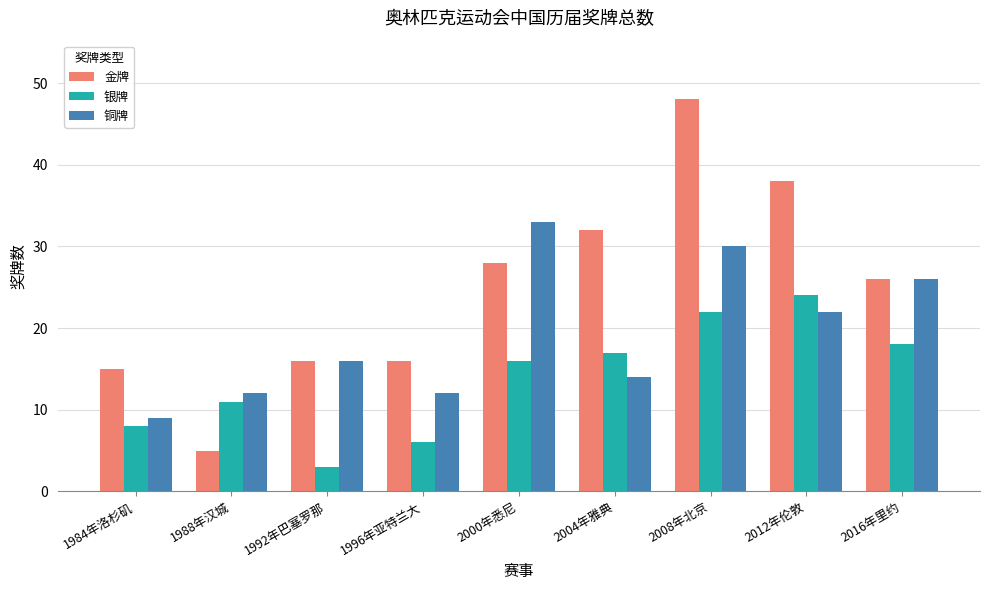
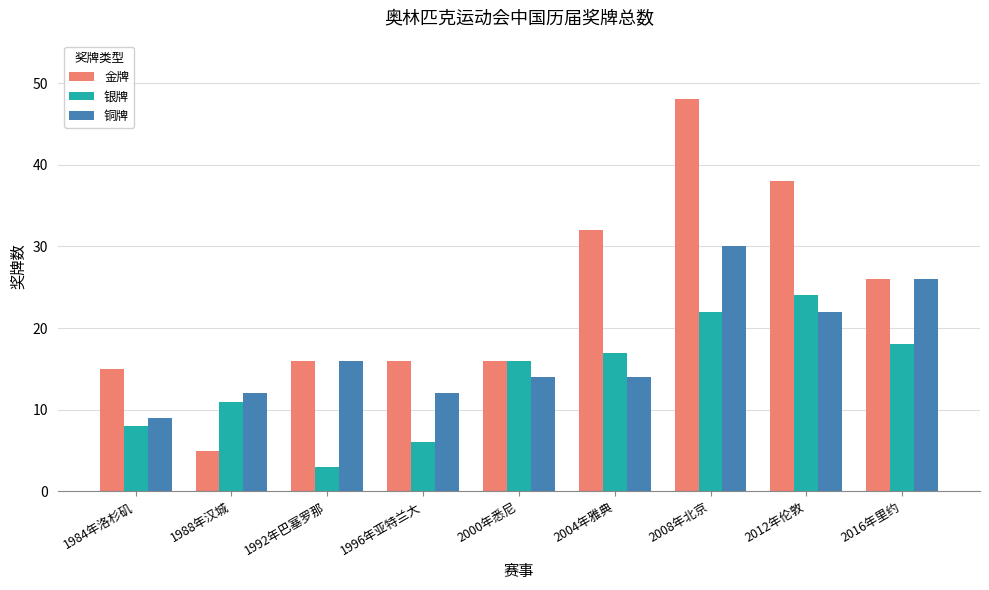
金牌, 2000年悉尼: 28 -> 16
铜牌, 2000年悉尼: 33 -> 14
